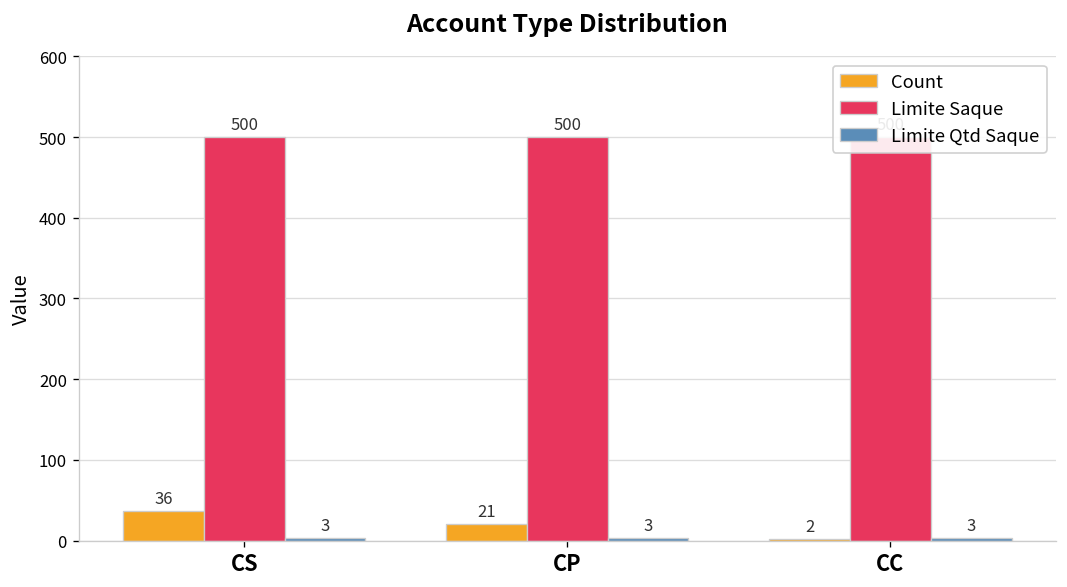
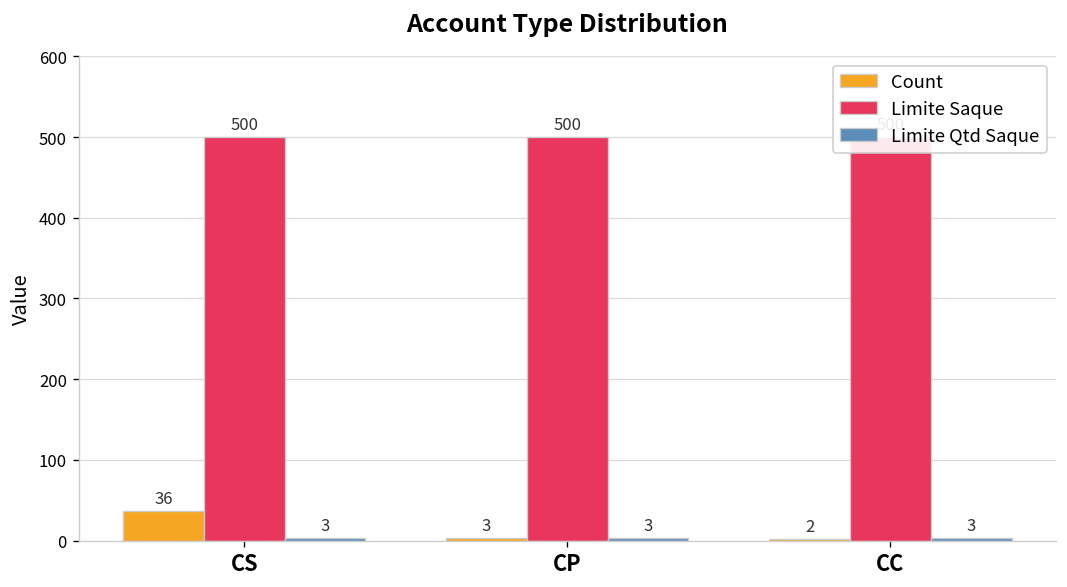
Count, CP: 21 -> 3
